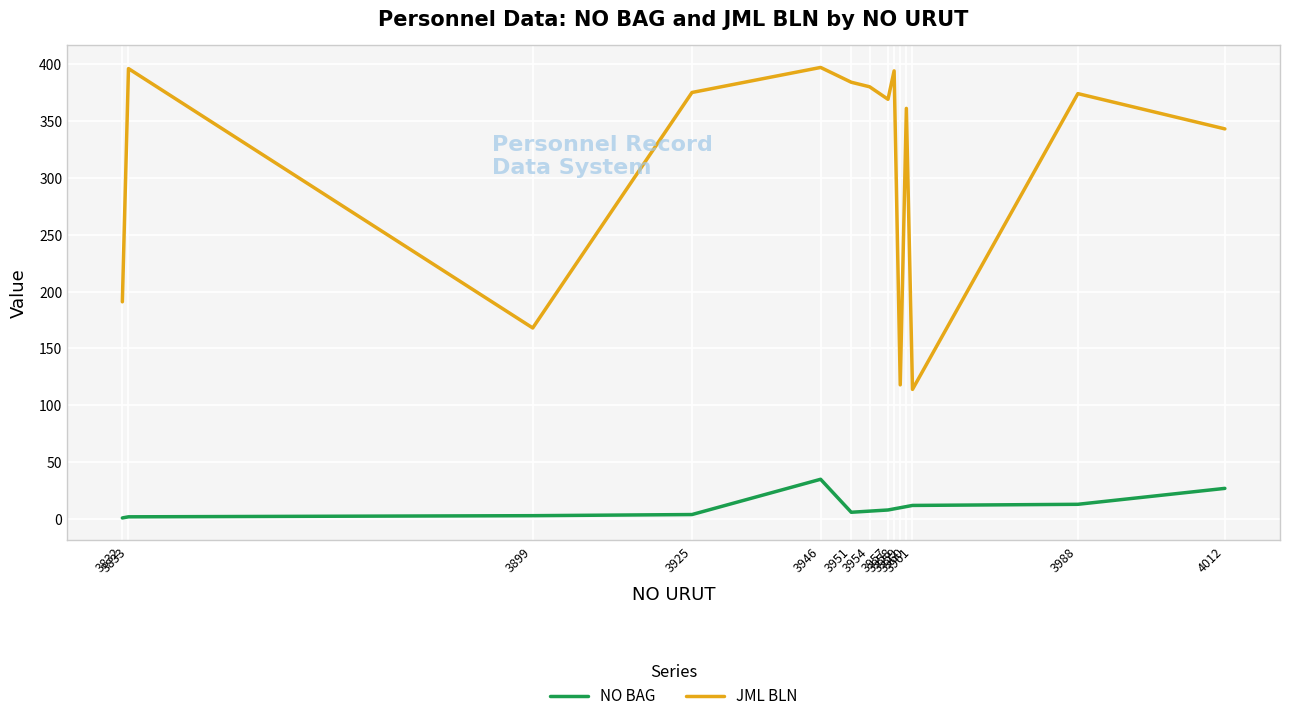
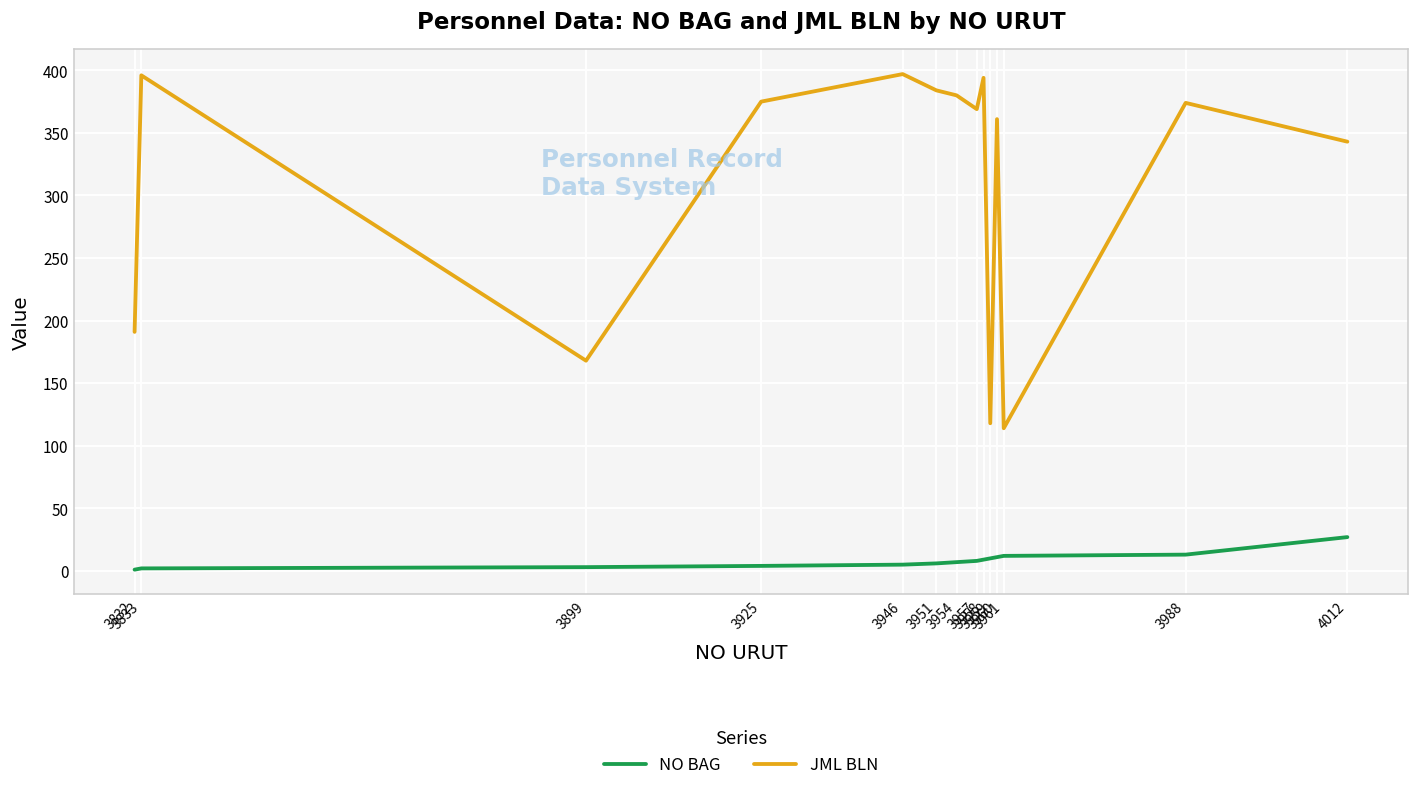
NO BAG, 3946: 35 -> 5
